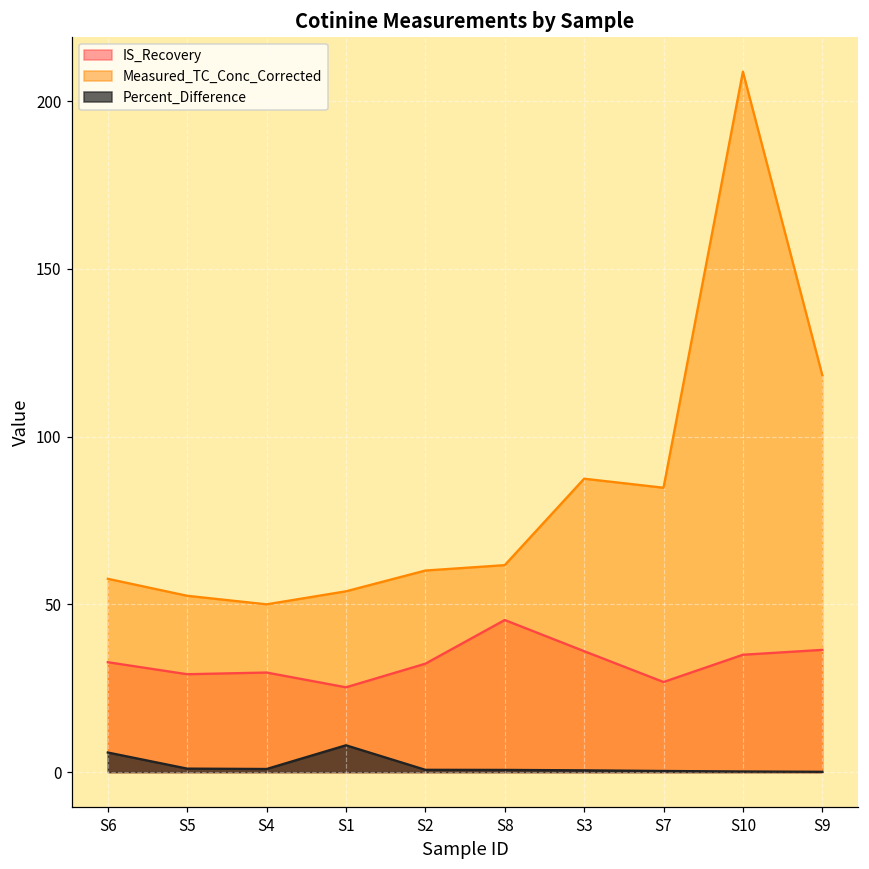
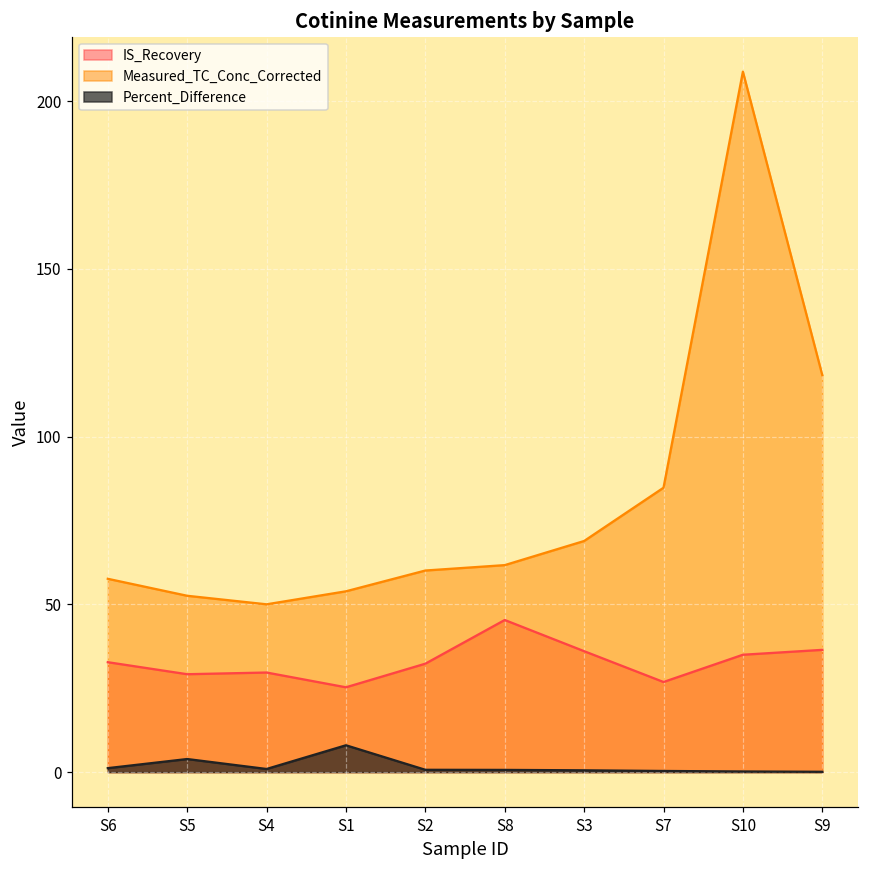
Percent_Difference, S6: 6 -> 1
Percent_Difference, S5: 1 -> 4
Measured_TC_Conc_Corrected, S3: 87 -> 69
